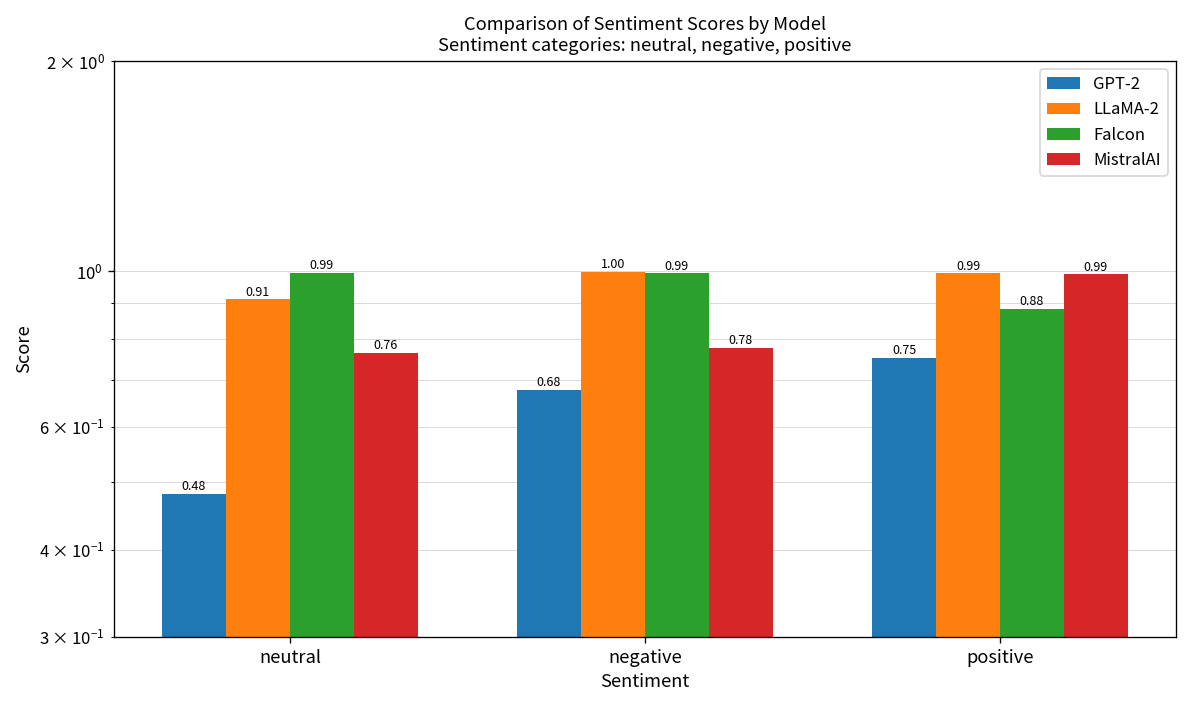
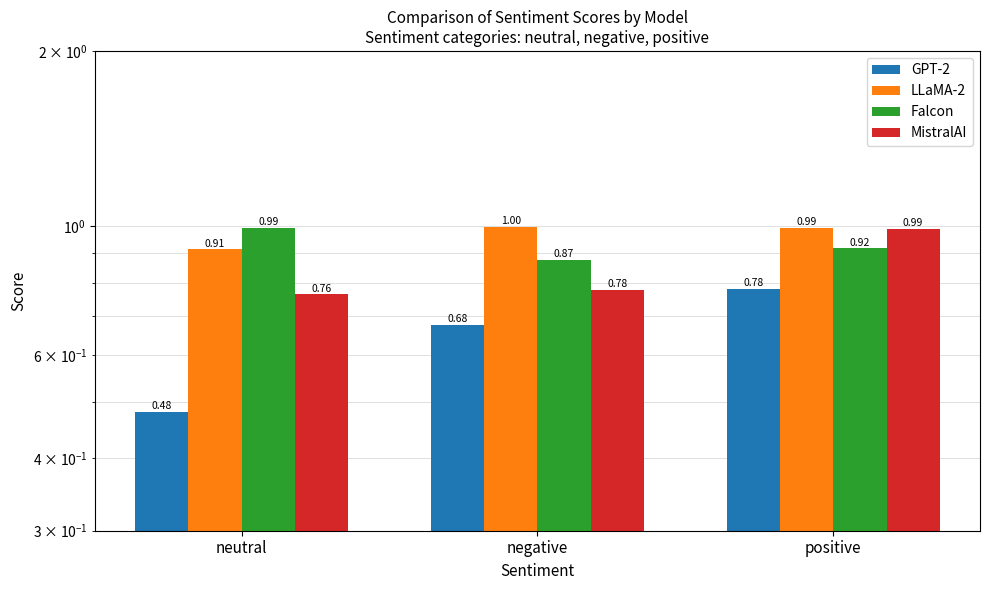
Falcon, negative: 0.99 -> 0.87
GPT-2, positive: 0.75 -> 0.78
Falcon, positive: 0.88 -> 0.92
